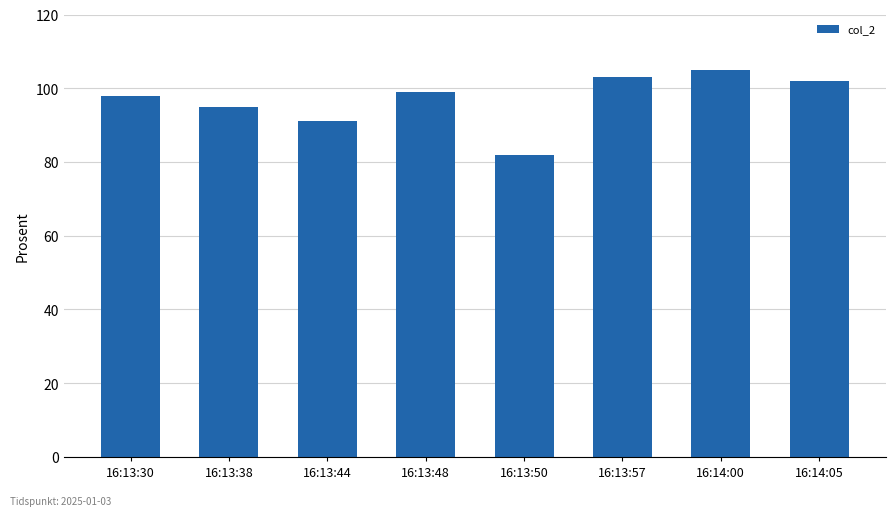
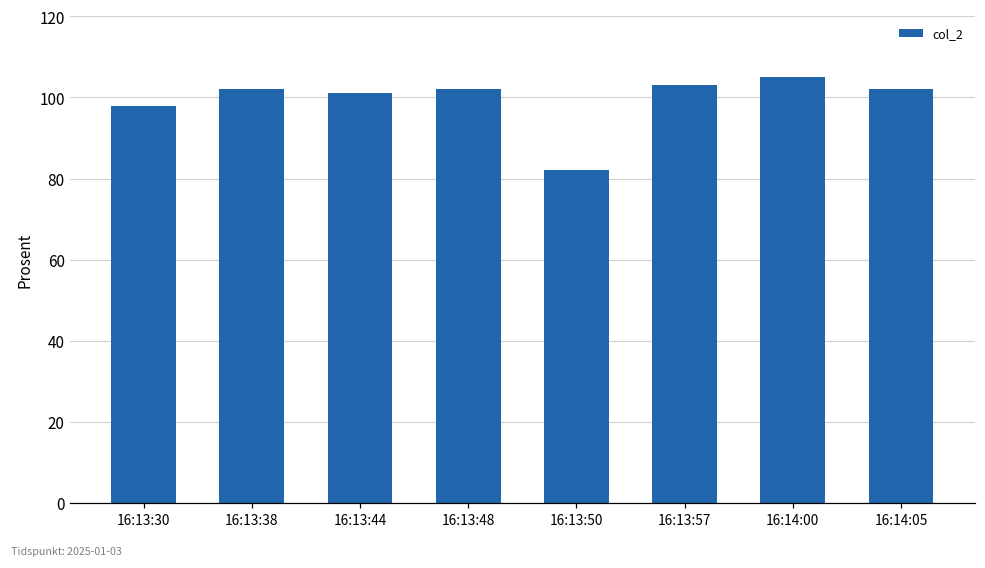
16:13:38: 95 -> 102
16:13:44: 91 -> 101
16:13:48: 99 -> 102
